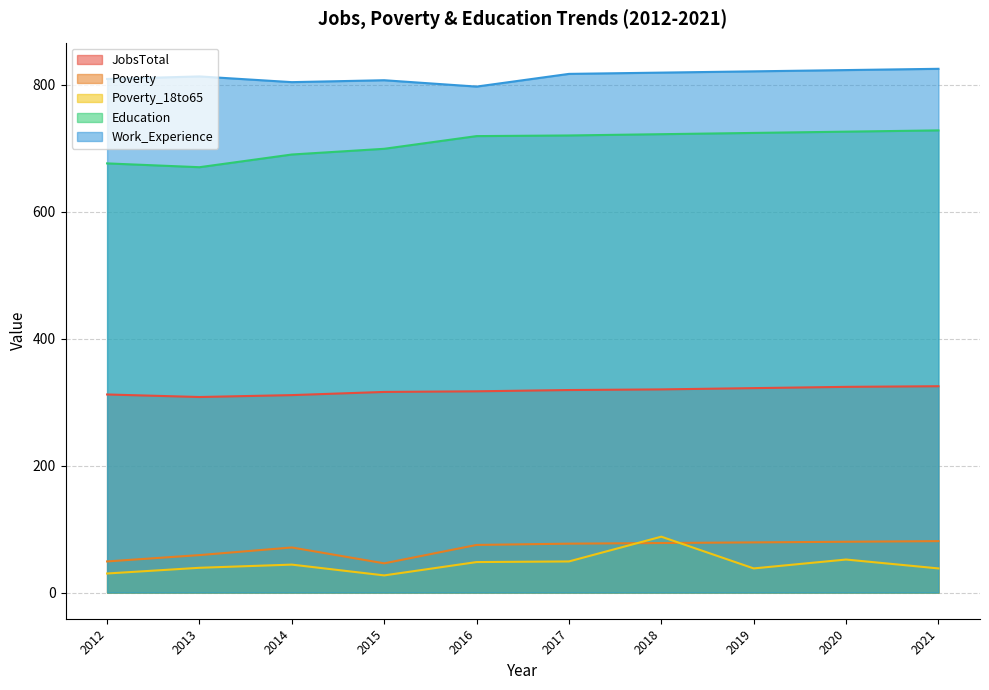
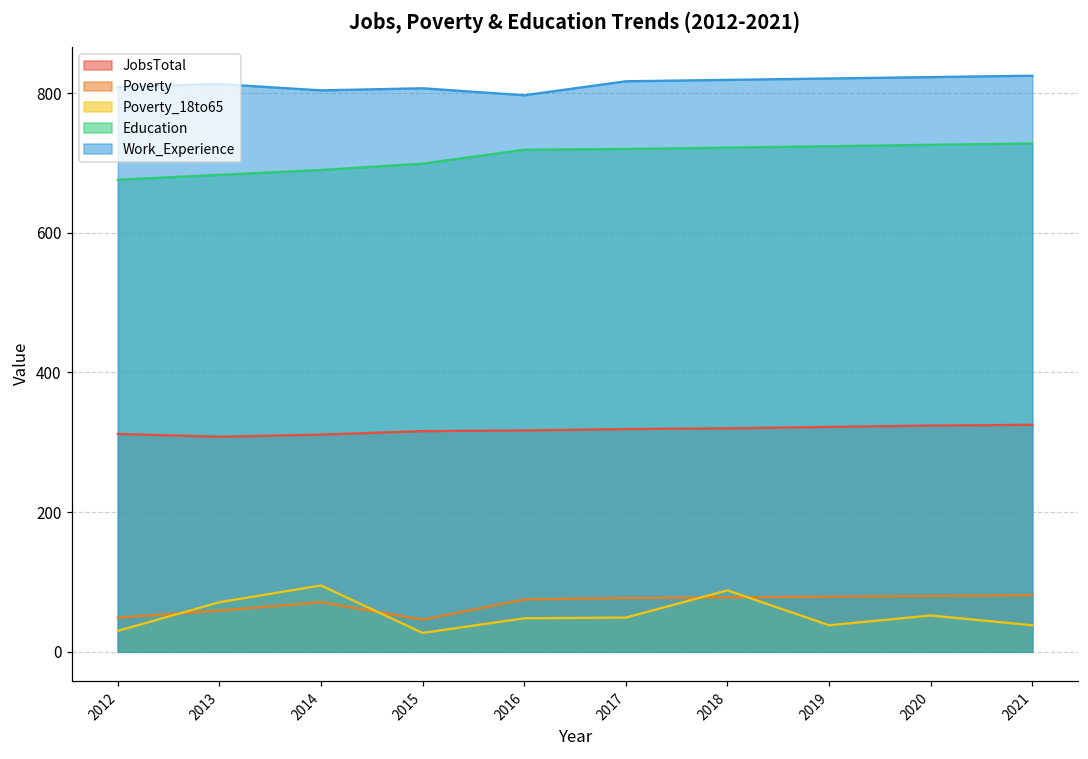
Poverty_18to65, 2013: 40 -> 70
Education, 2013: 670 -> 680
Poverty_18to65, 2014: 40 -> 100
